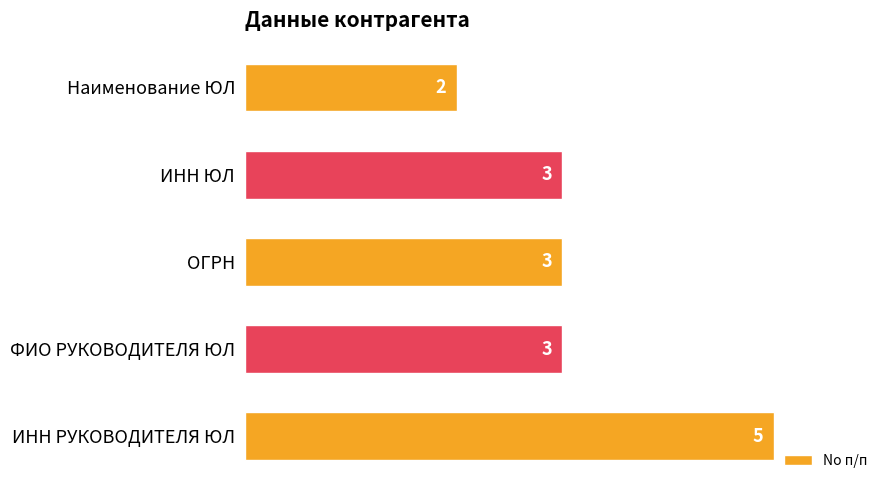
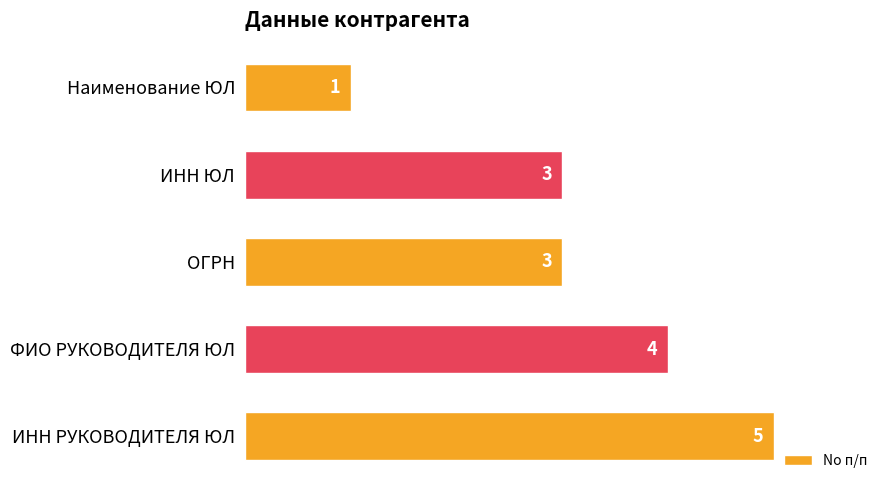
Наименование ЮЛ: 2 -> 1
ФИО РУКОВОДИТЕЛЯ ЮЛ: 3 -> 4
